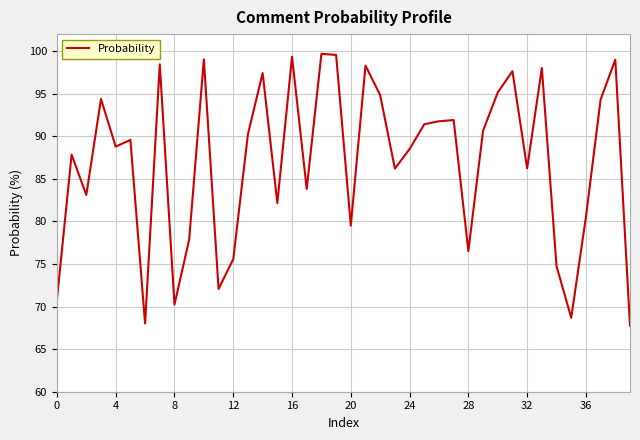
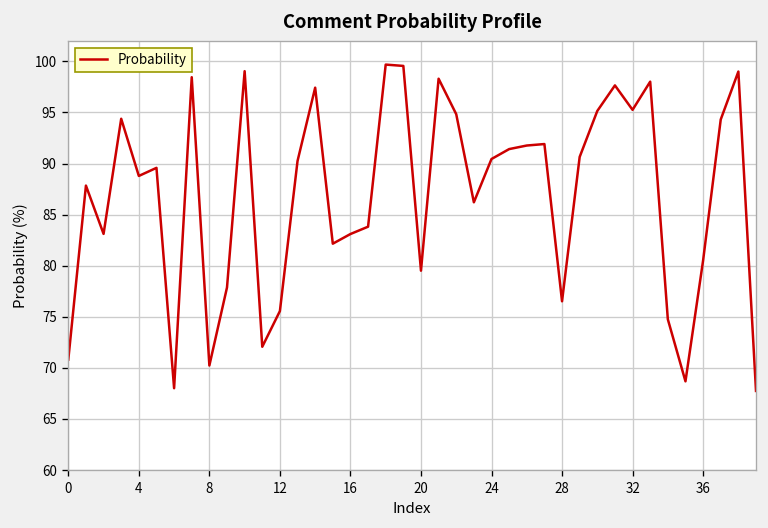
16: 99 -> 83
24: 89 -> 90
32: 86 -> 95
